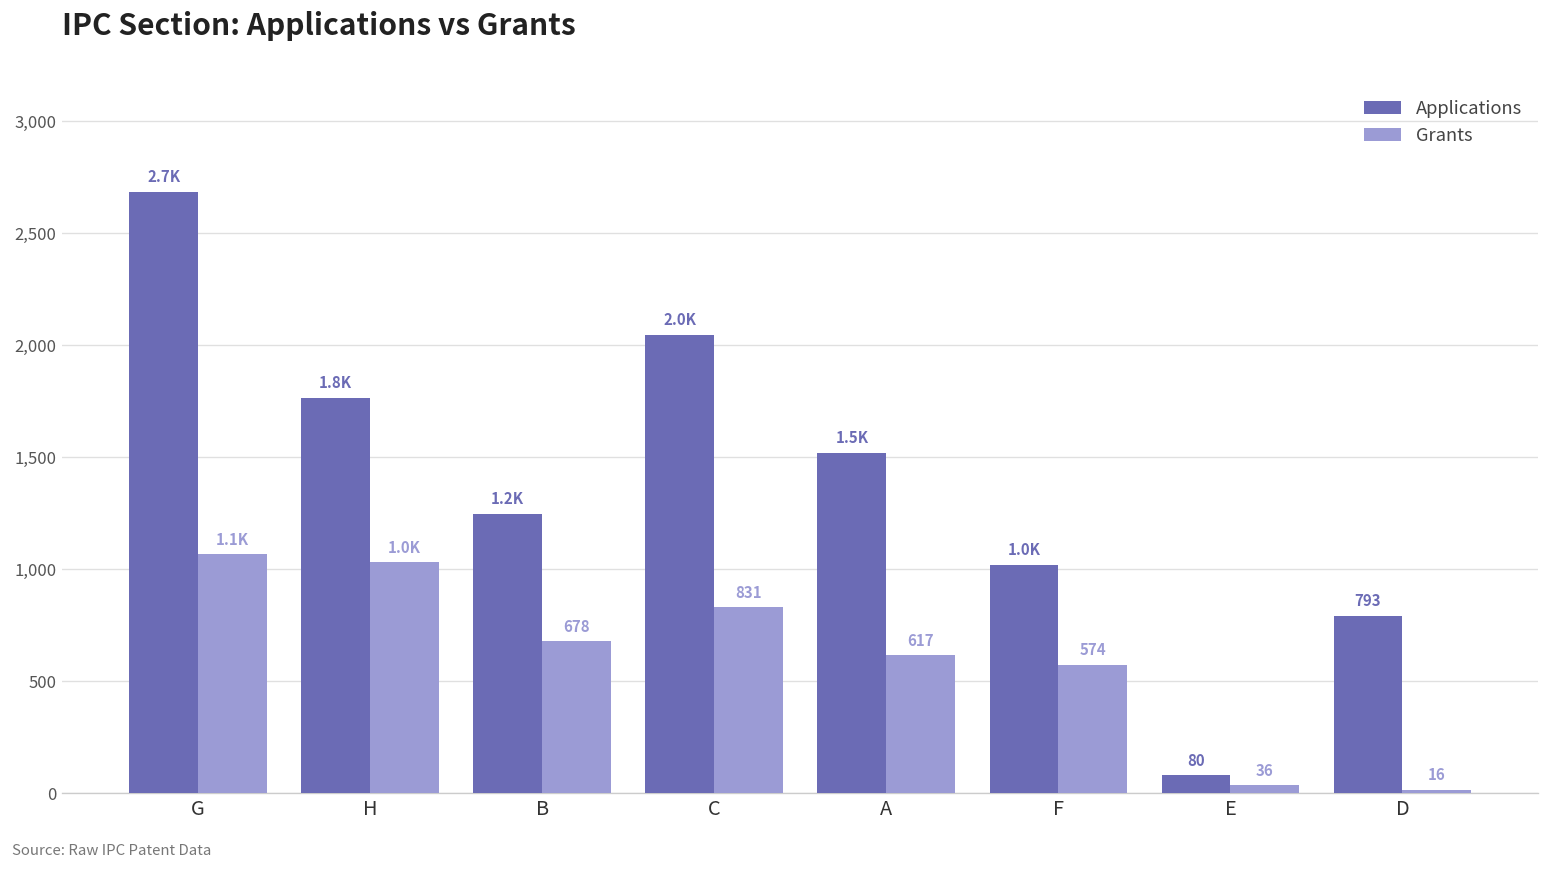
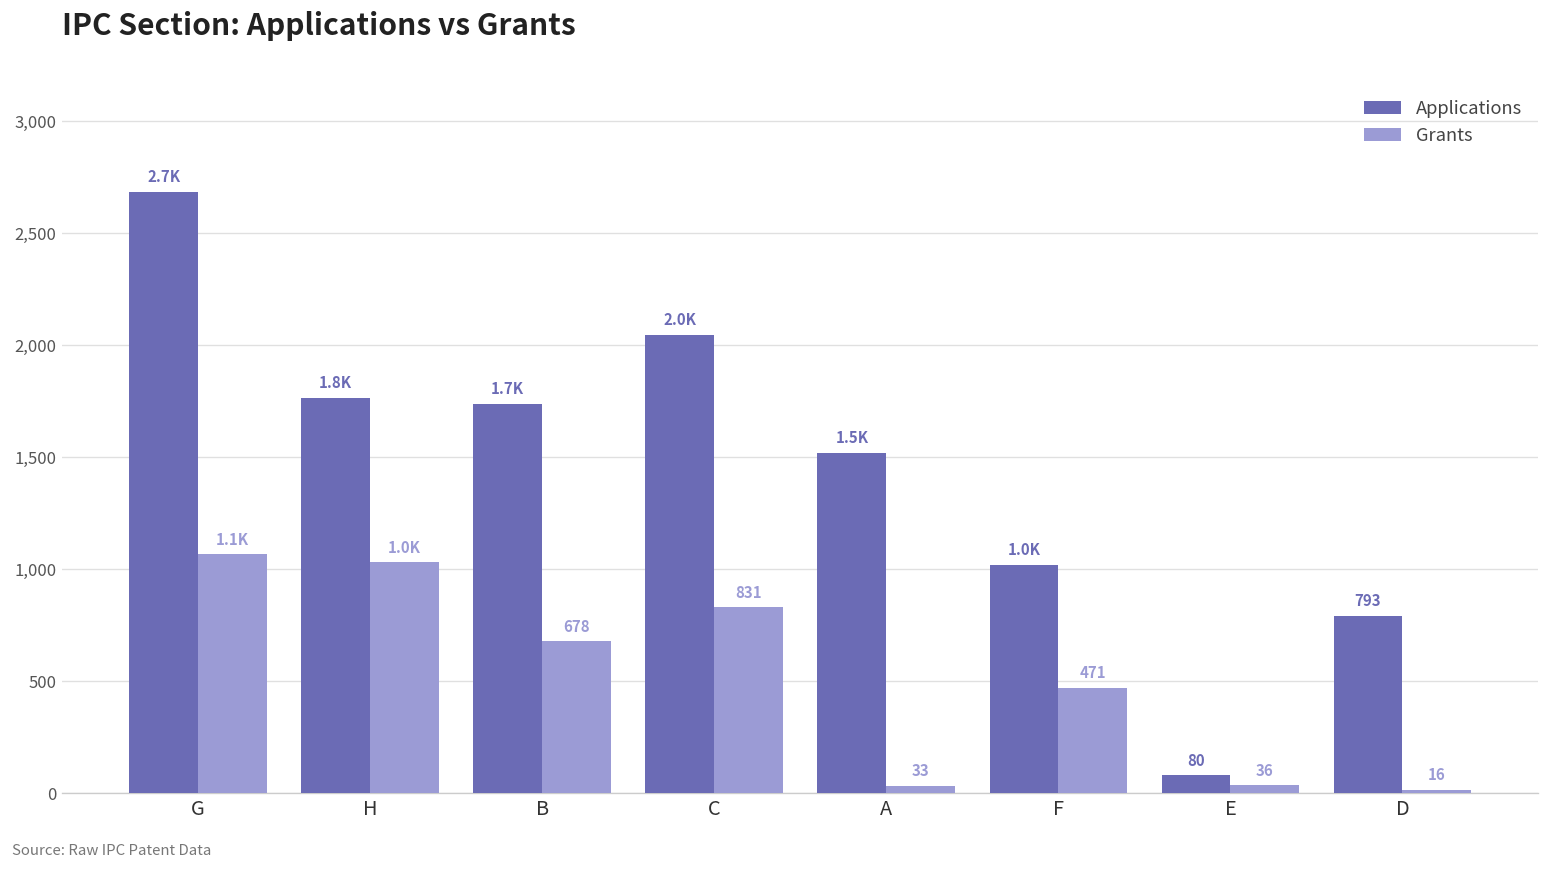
Applications, B: 1.2K -> 1.7K
Grants, A: 617 -> 33
Grants, F: 574 -> 471
